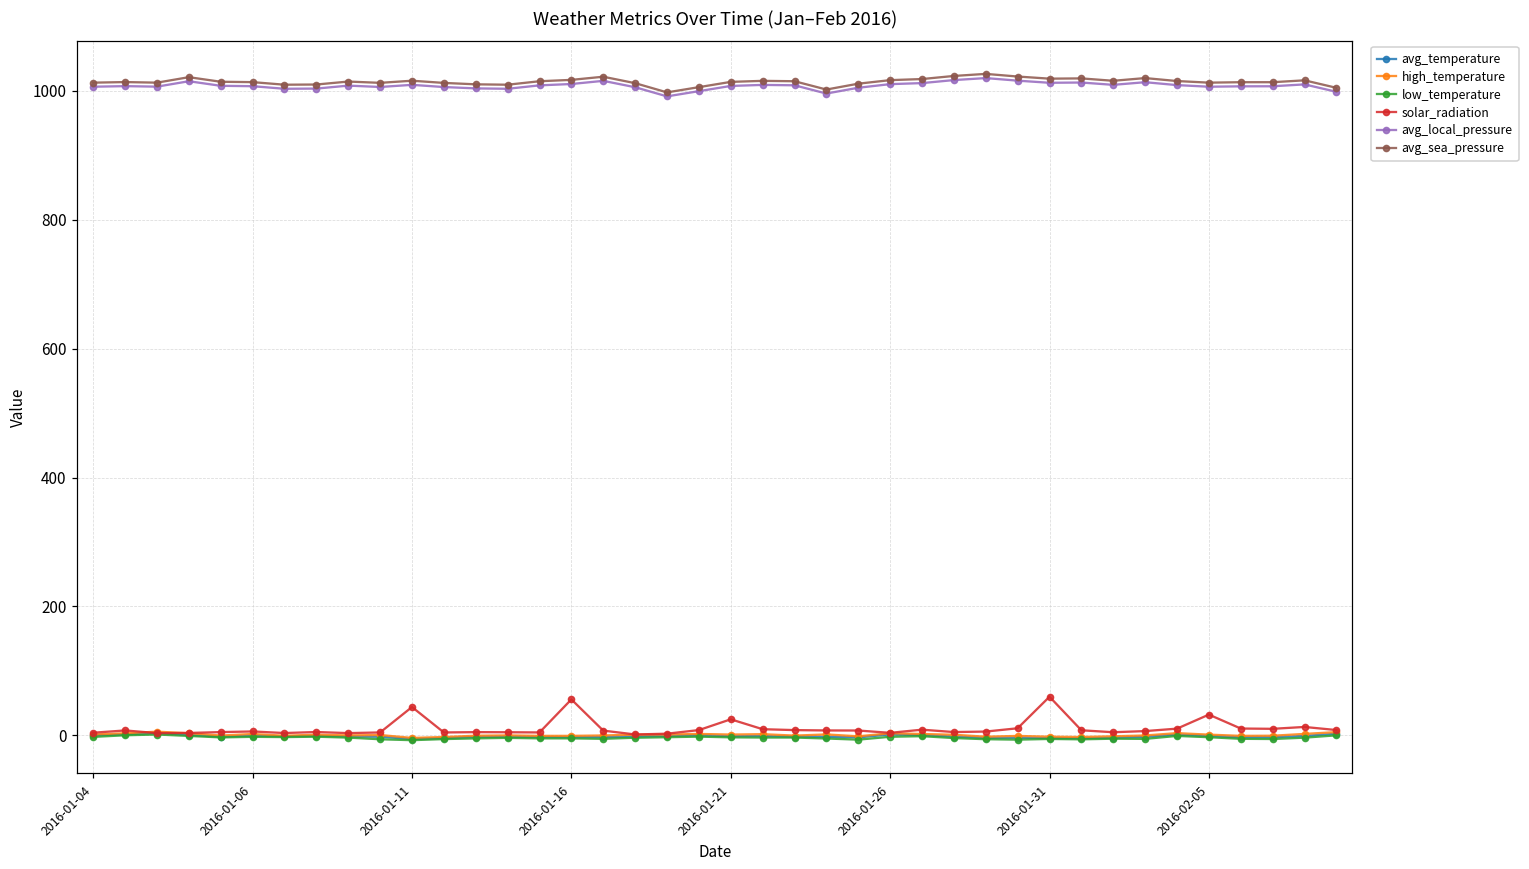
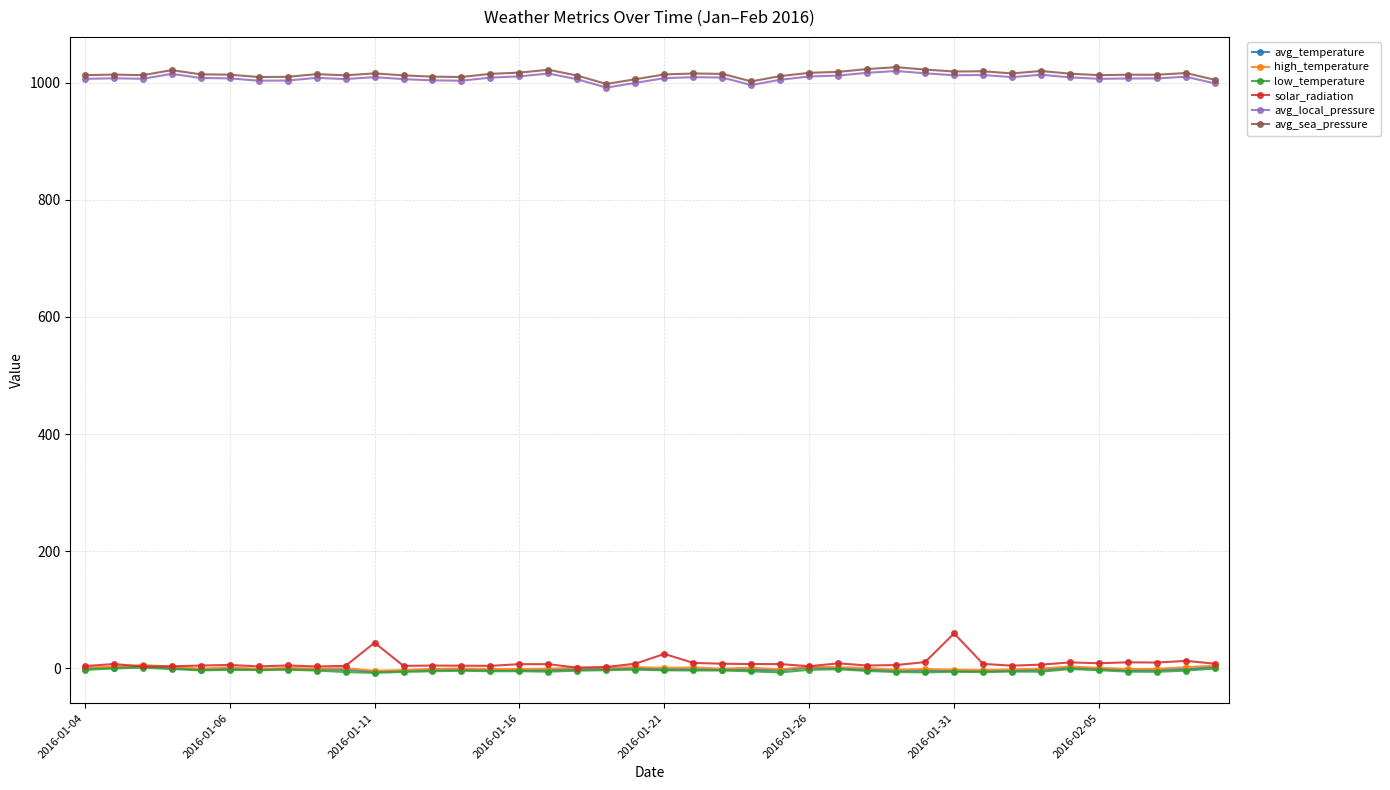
solar_radiation, 2016-01-16: 60 -> 10
solar_radiation, 2016-02-05: 30 -> 10
